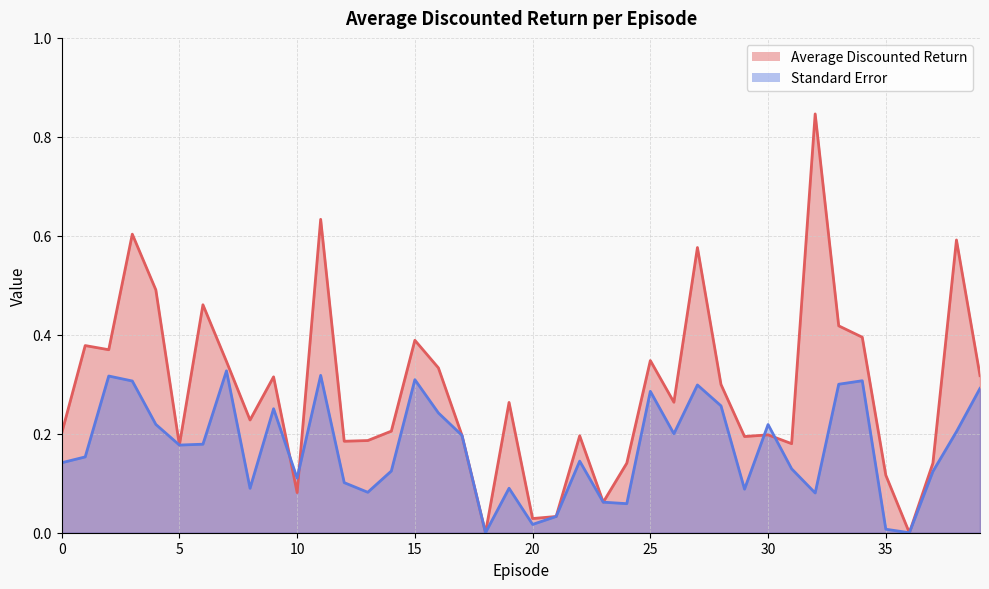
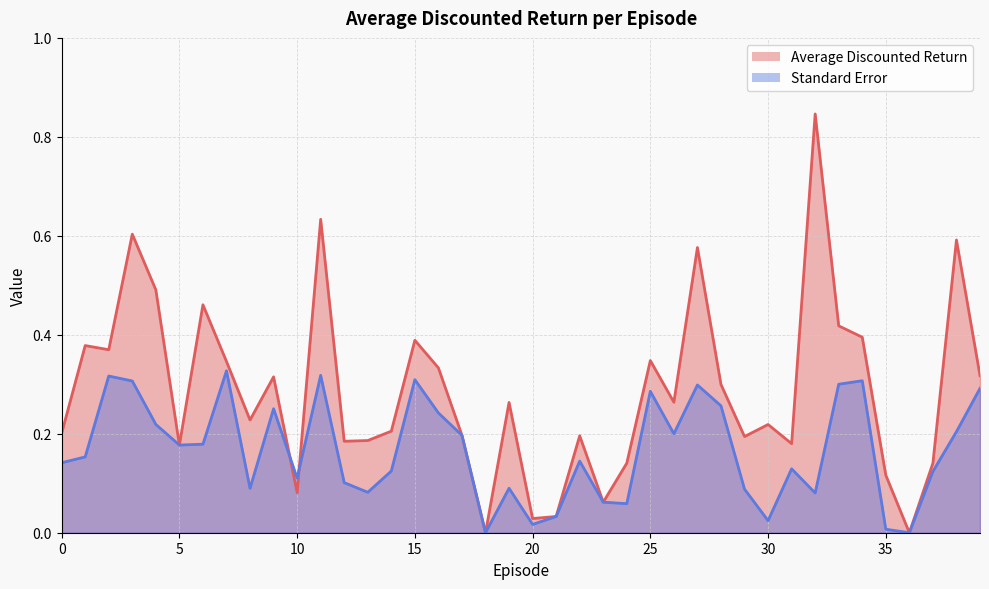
Average Discounted Return, 30: 0.20 -> 0.22
Standard Error, 30: 0.22 -> 0.02
